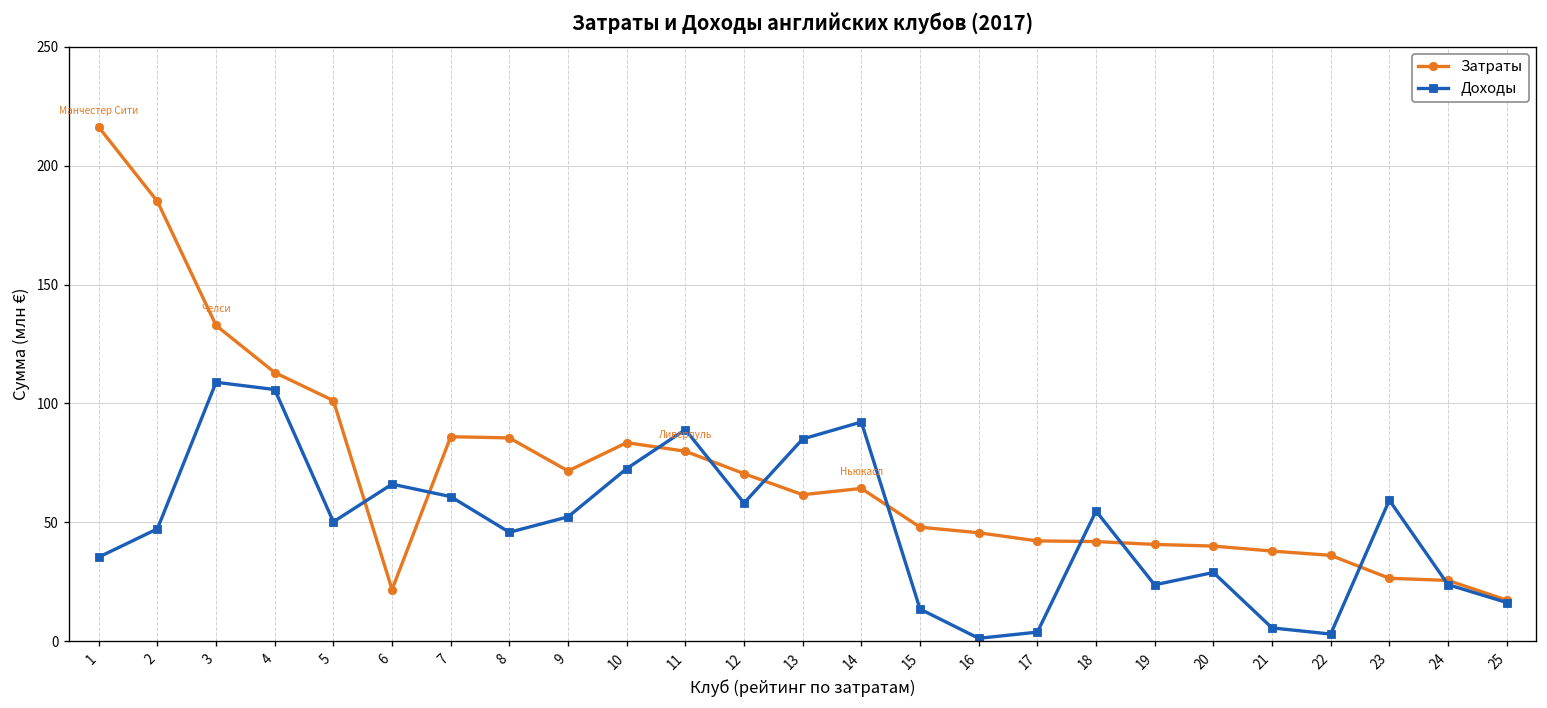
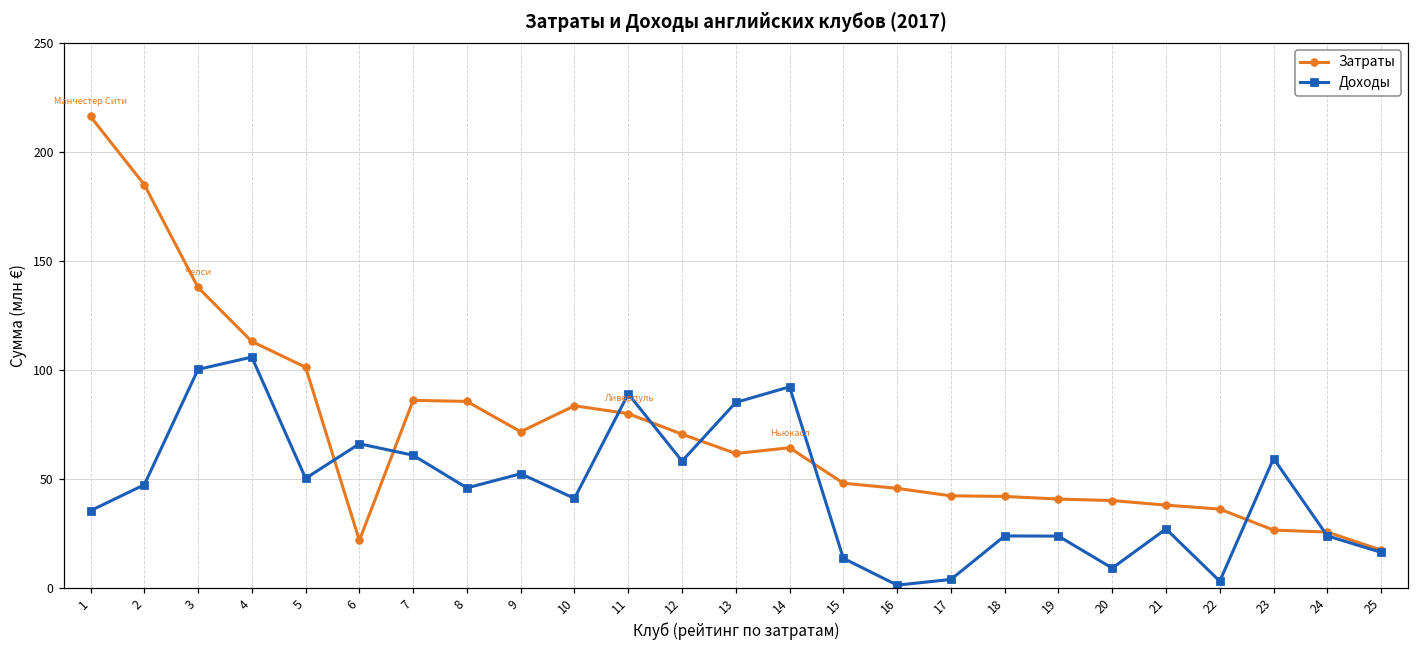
Затраты, 3: 133 -> 138
Доходы, 3: 109 -> 100
Доходы, 10: 73 -> 41
Доходы, 18: 55 -> 24
Доходы, 20: 29 -> 9
Доходы, 21: 6 -> 27
